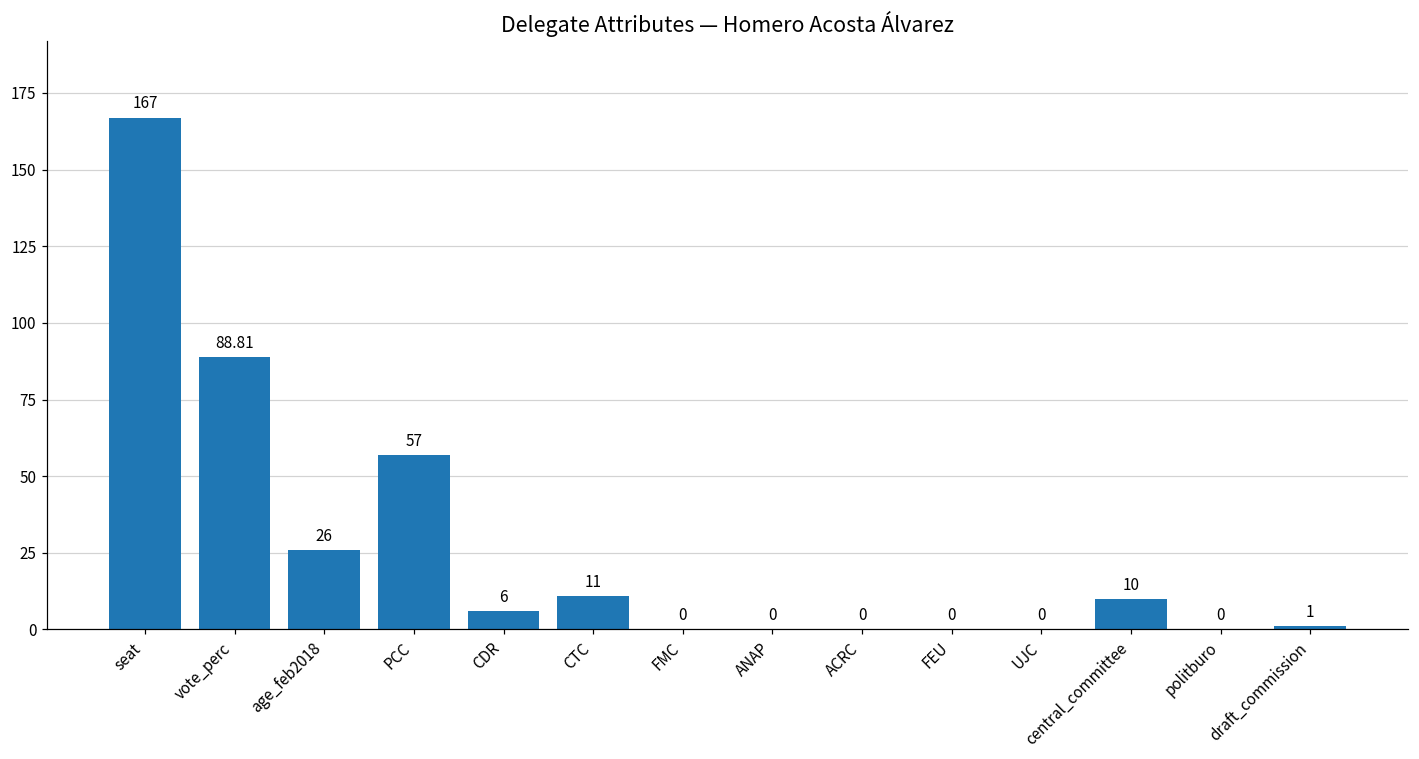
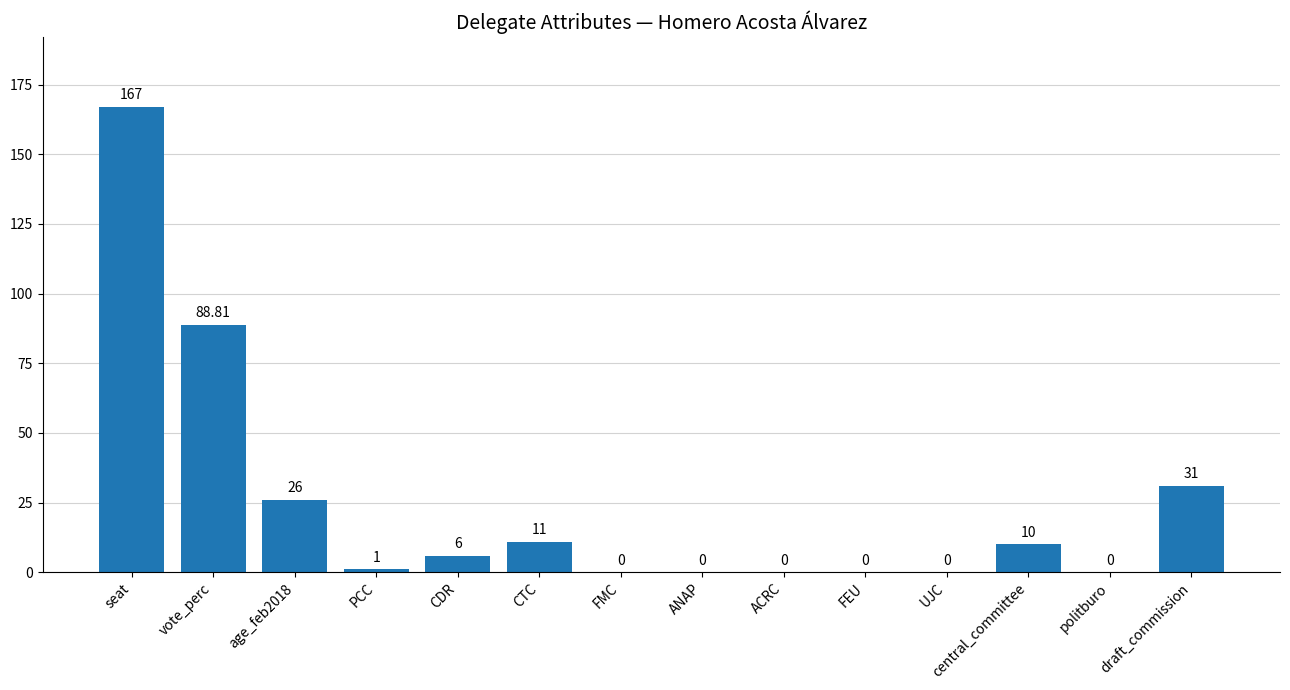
PCC: 57 -> 1
draft_commission: 1 -> 31
